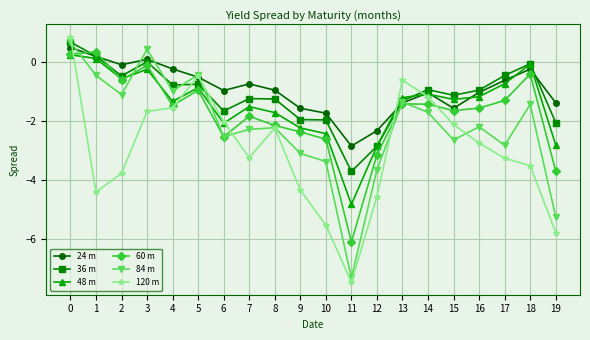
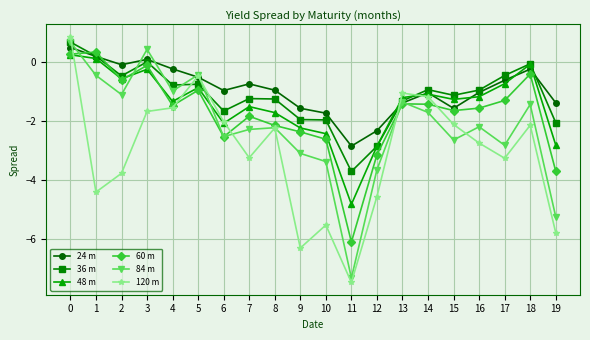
120 m, 9: -4.3 -> -6.3
120 m, 13: -0.6 -> -1.0
120 m, 18: -3.5 -> -2.1
